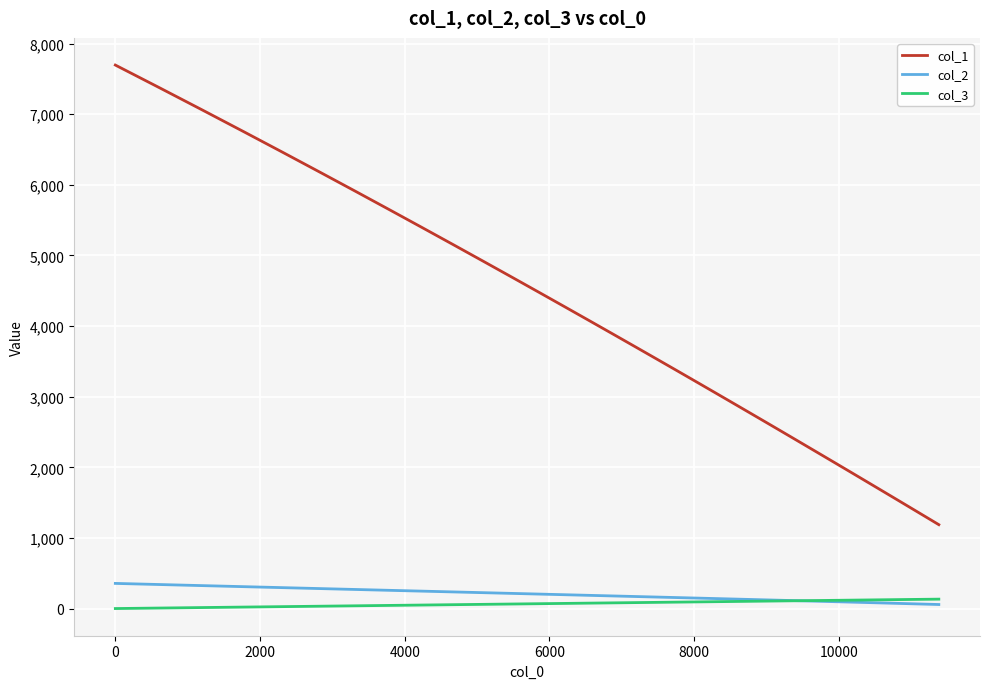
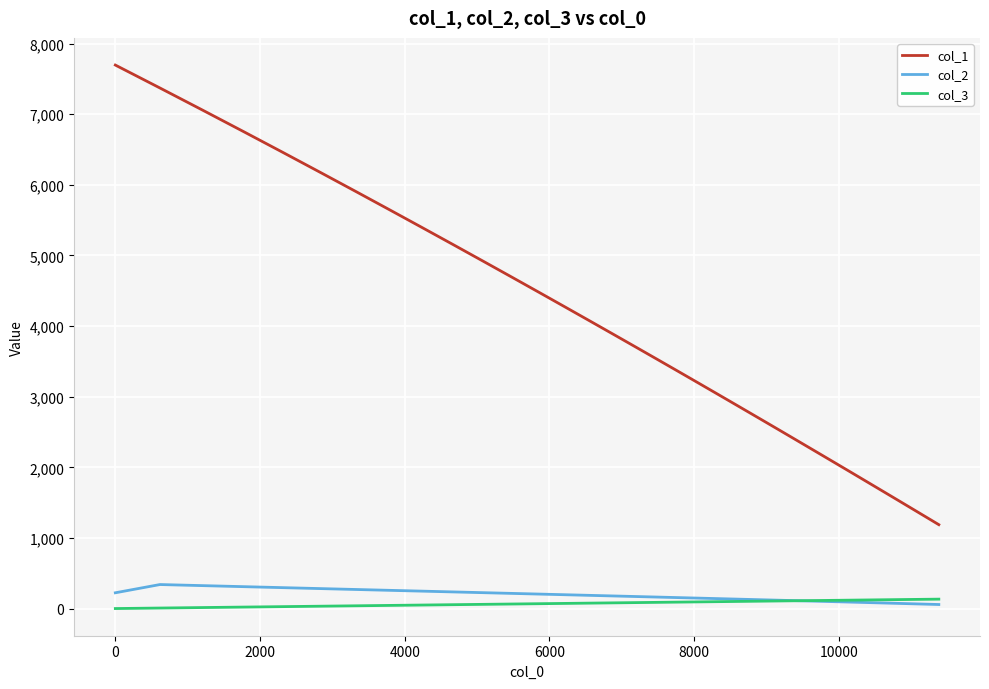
col_2, 0: 400 -> 200
